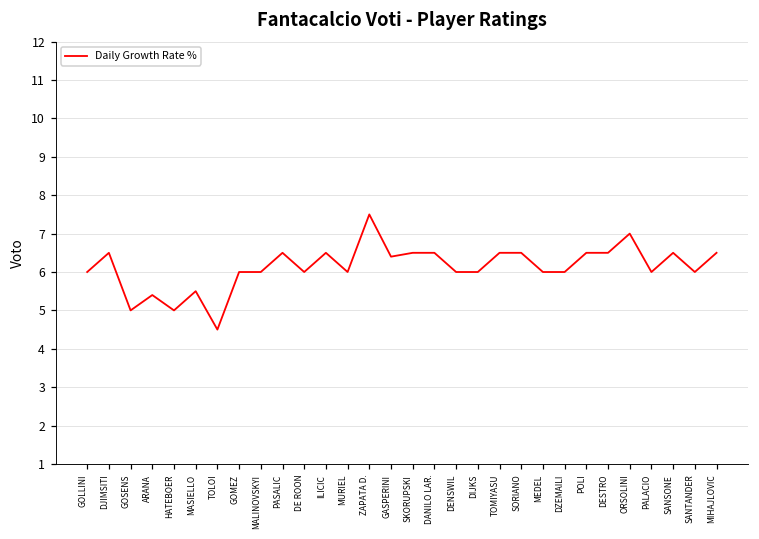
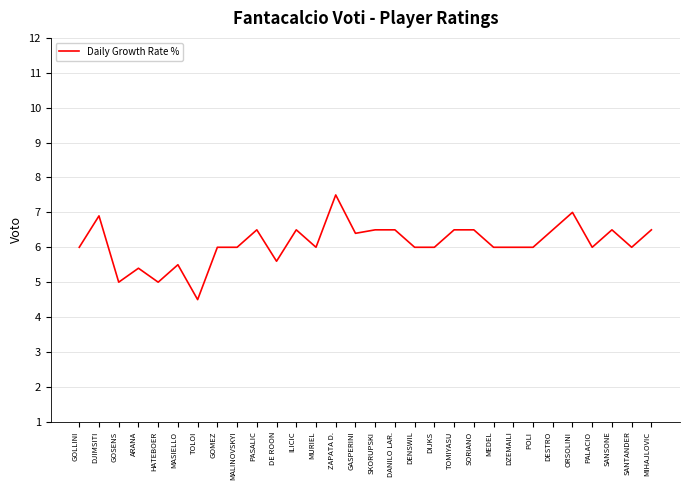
DJIMSITI: 6.5 -> 6.9
DE ROON: 6.0 -> 5.6
POLI: 6.5 -> 6.0
